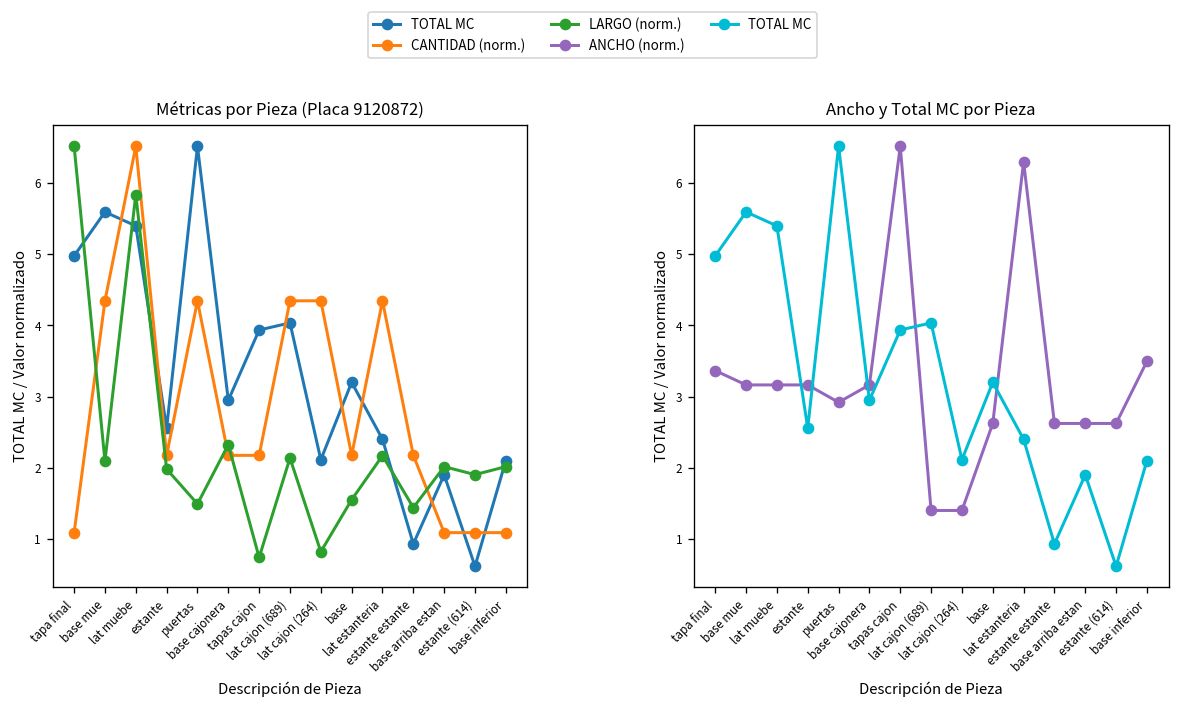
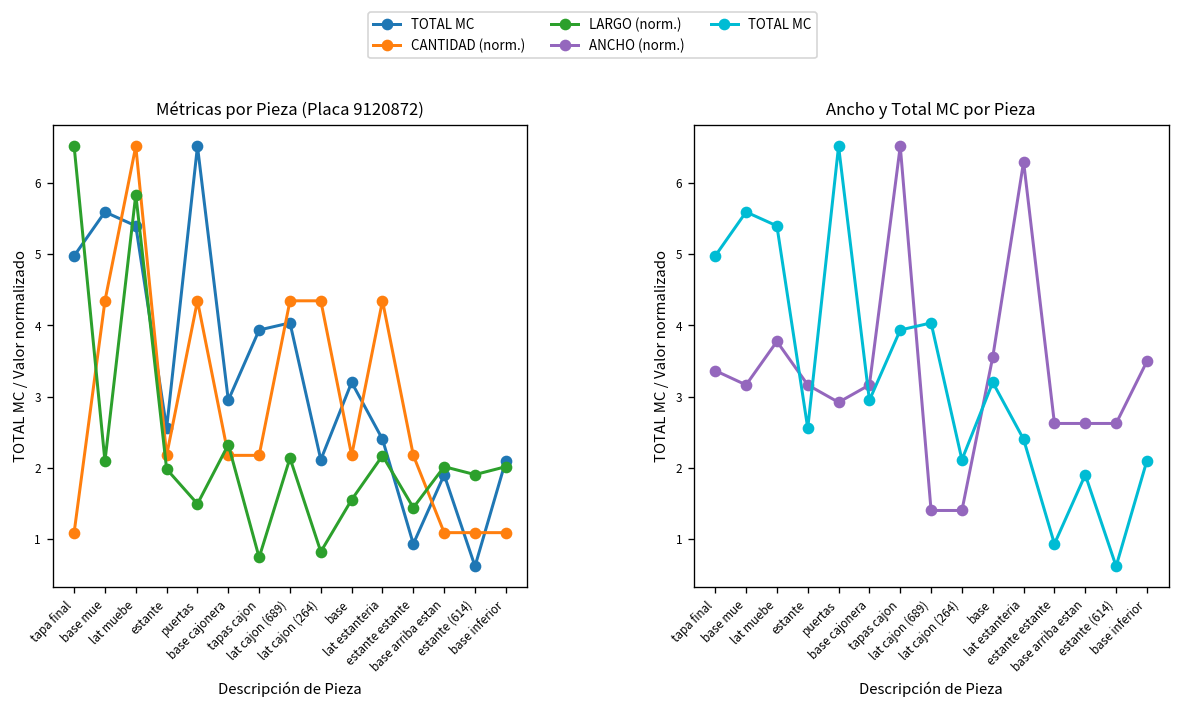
Ancho y Total MC por Pieza, ANCHO (norm.), lat muebe: 3.2 -> 3.8
Ancho y Total MC por Pieza, ANCHO (norm.), base: 2.6 -> 3.6
